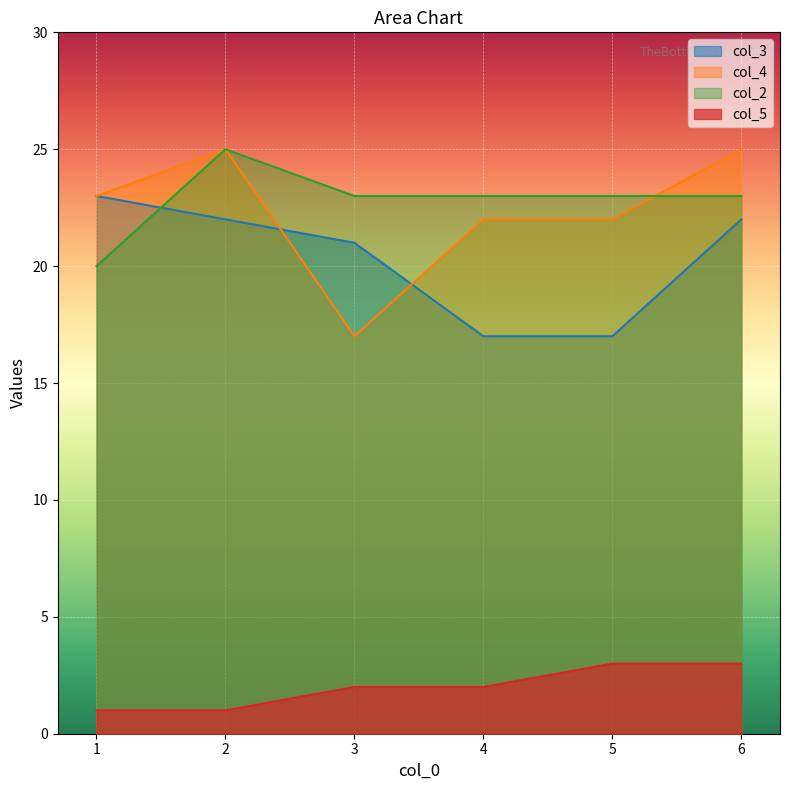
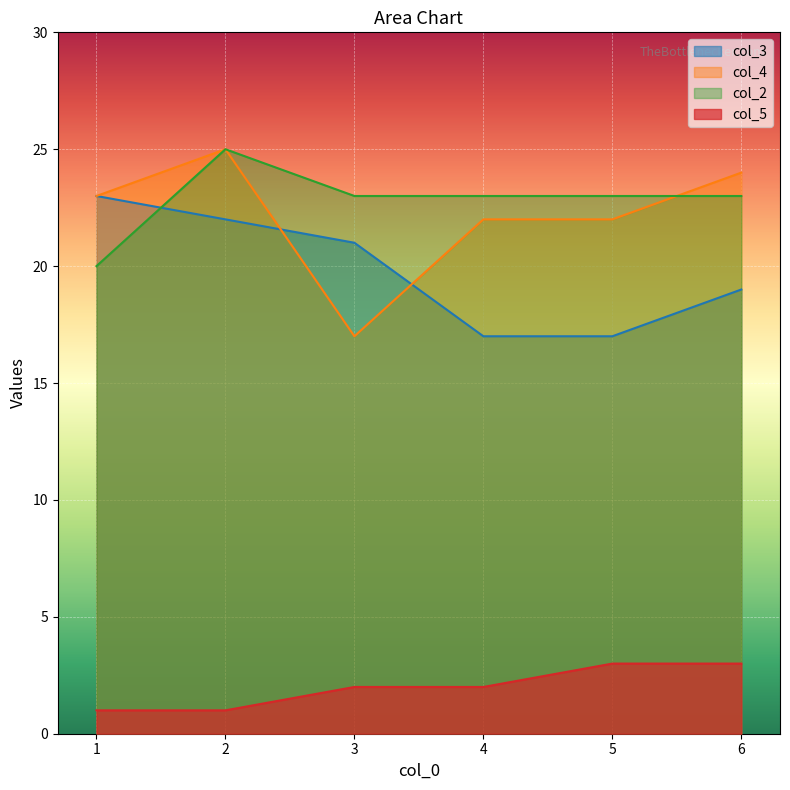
col_3, 6: 22 -> 19
col_4, 6: 25 -> 24
